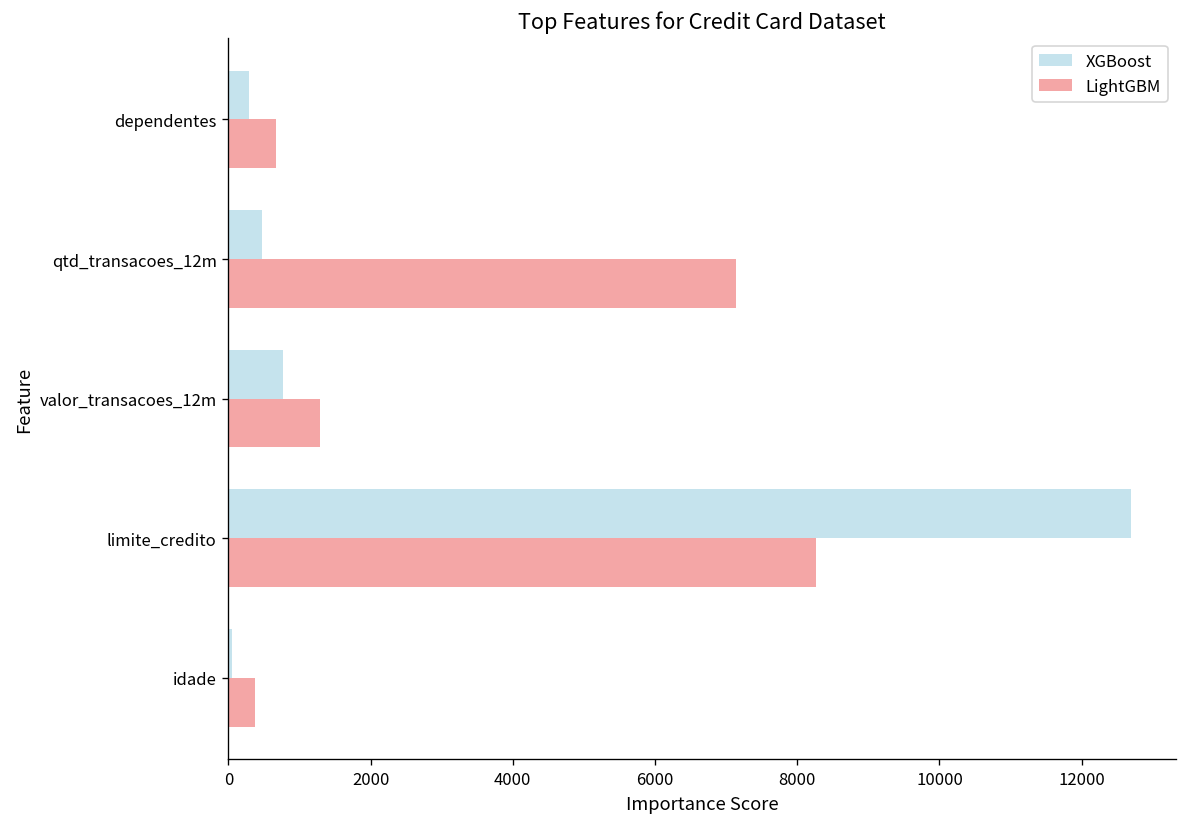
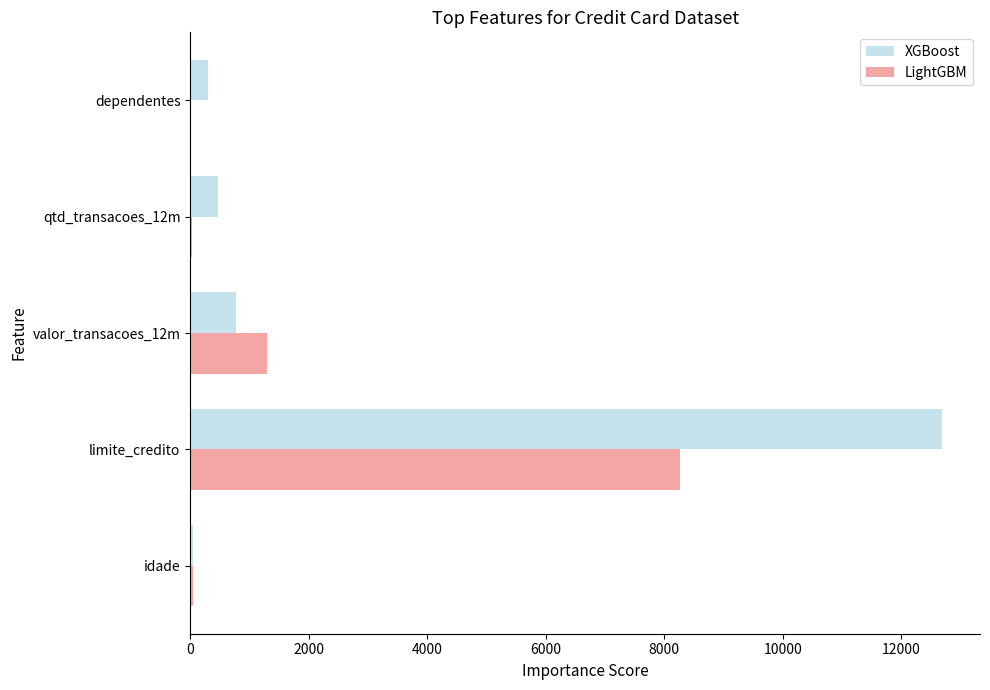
LightGBM, dependentes: 700 -> 0
LightGBM, qtd_transacoes_12m: 7100 -> 0
LightGBM, idade: 400 -> 0
